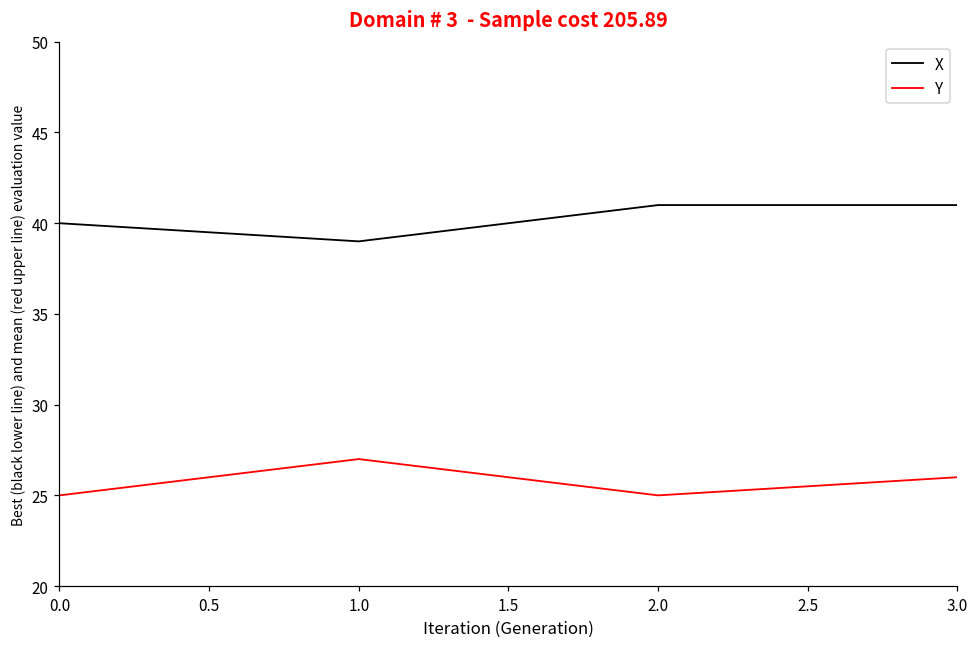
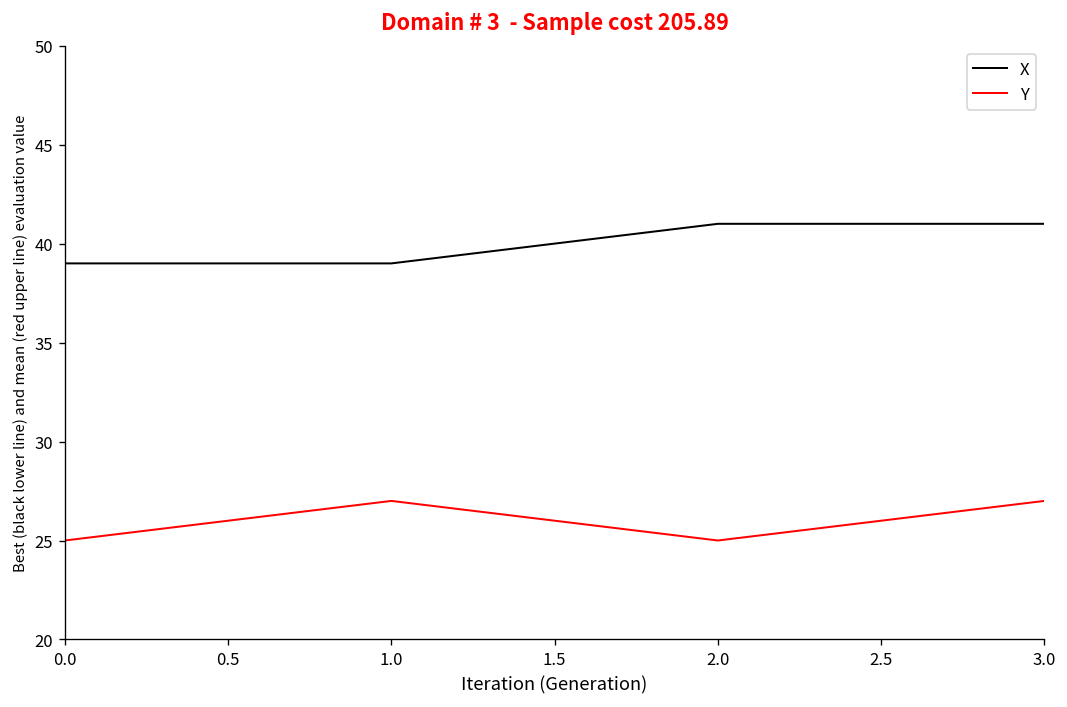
X, 0.0: 40 -> 39
Y, 3.0: 26 -> 27
